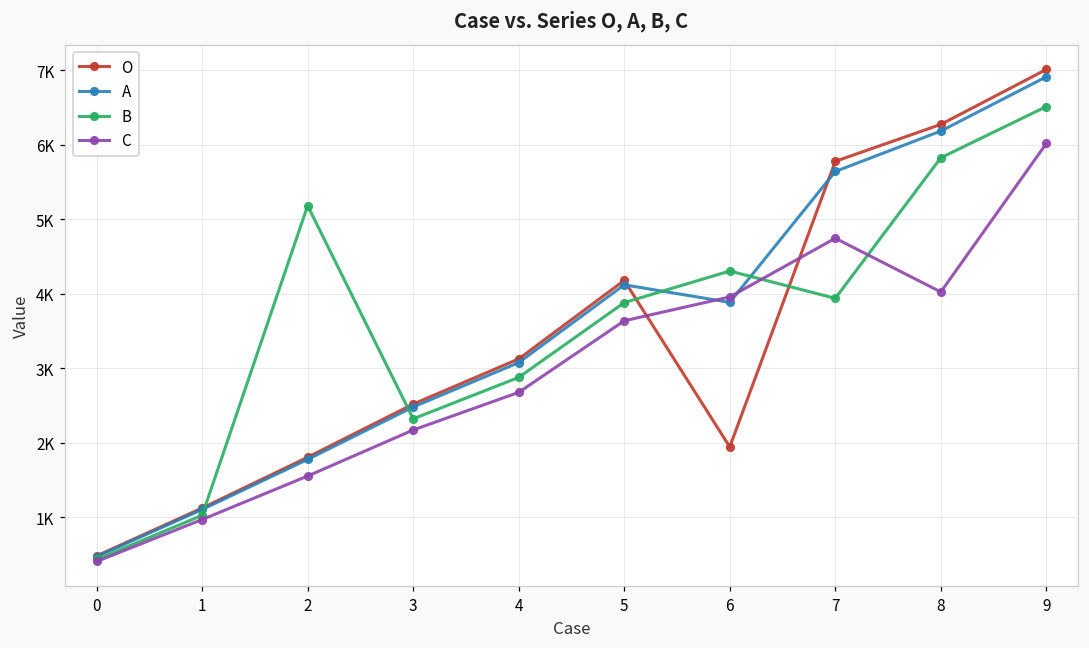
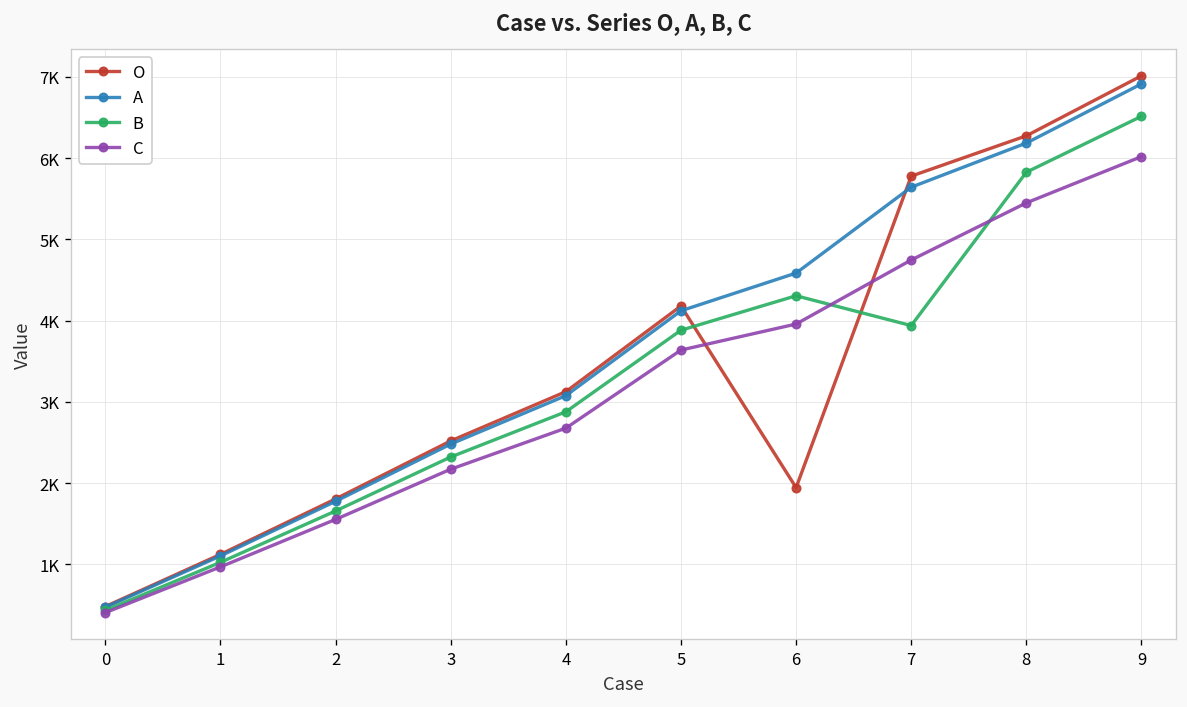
B, 2: 5200 -> 1700
A, 6: 3900 -> 4600
C, 8: 4000 -> 5400
